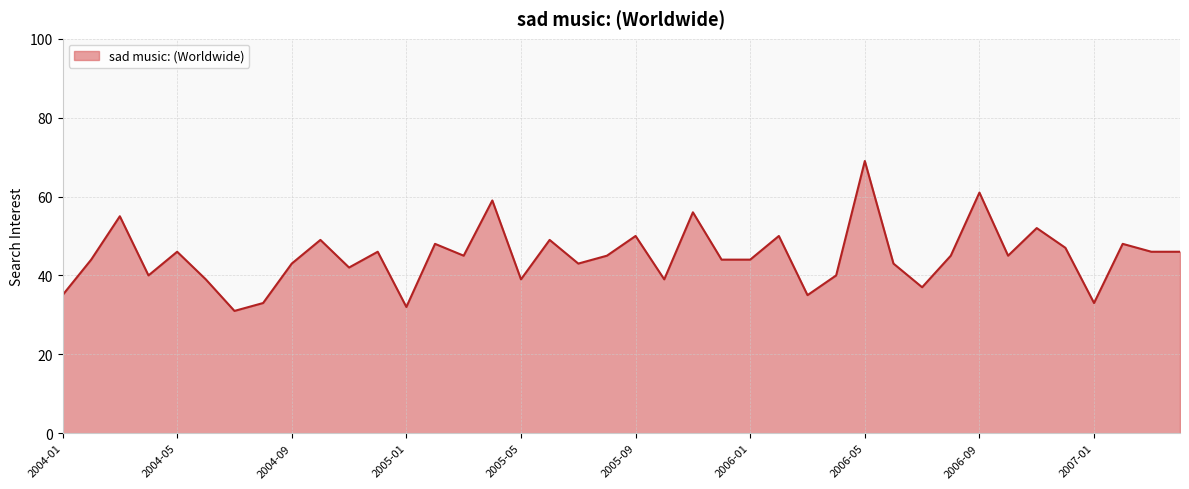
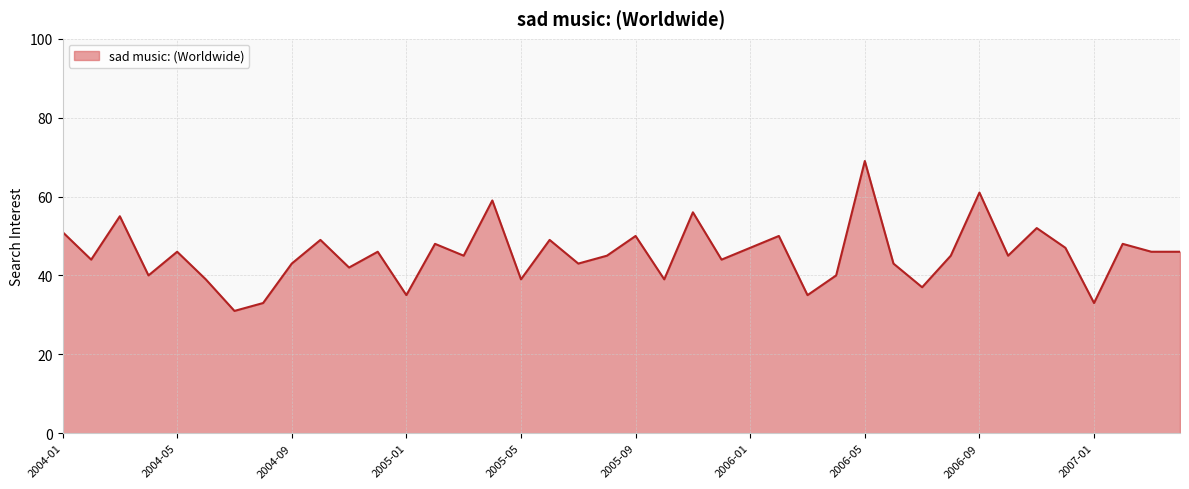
2004-01: 35 -> 51
2005-01: 32 -> 35
2006-01: 44 -> 47
